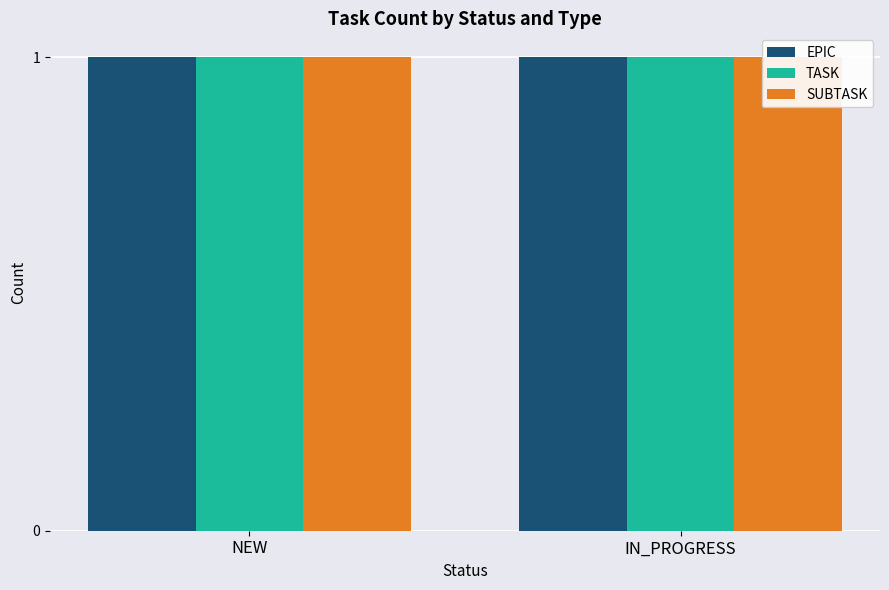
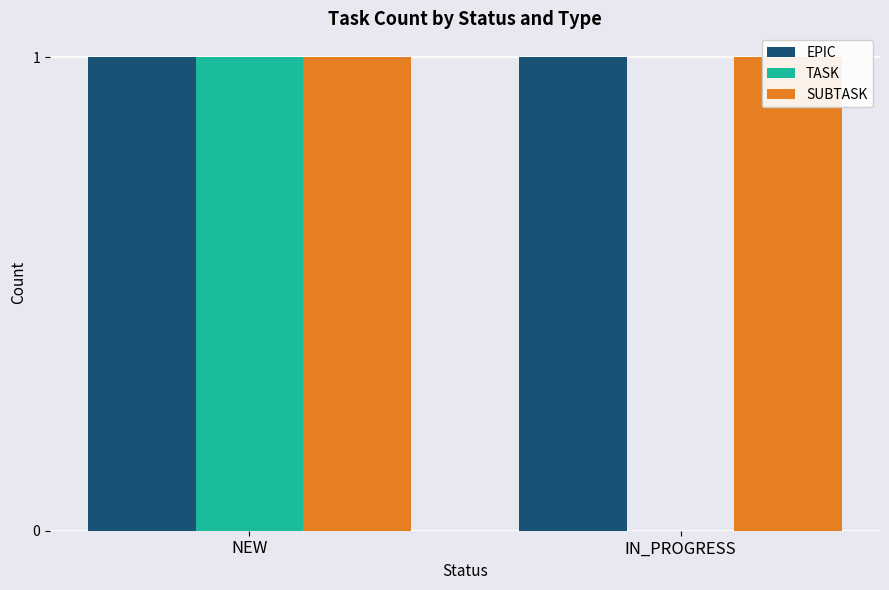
TASK, IN_PROGRESS: 1 -> 0
